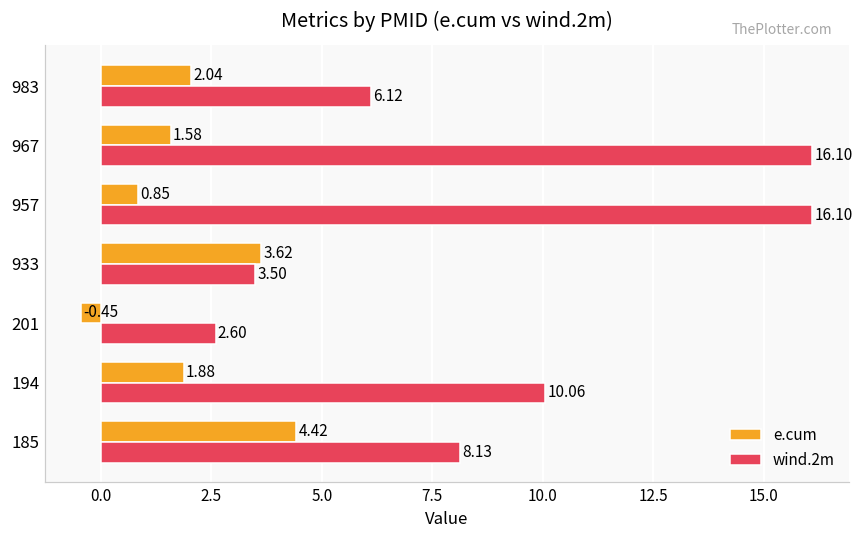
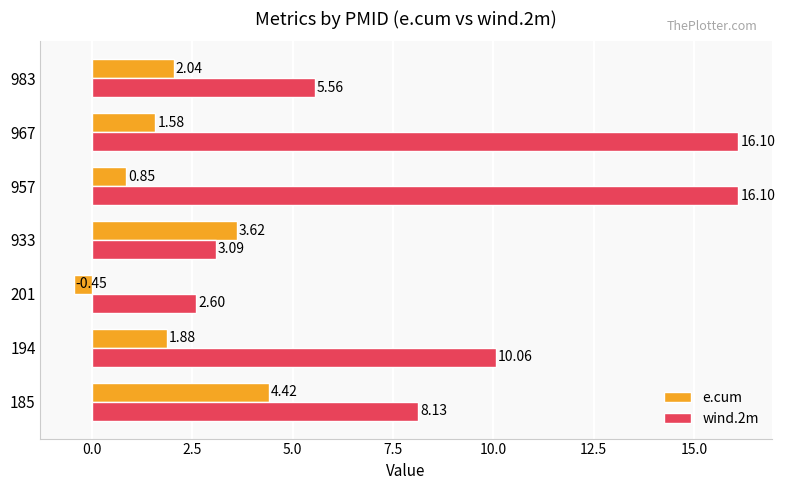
wind.2m, 983: 6.12 -> 5.56
wind.2m, 933: 3.50 -> 3.09
